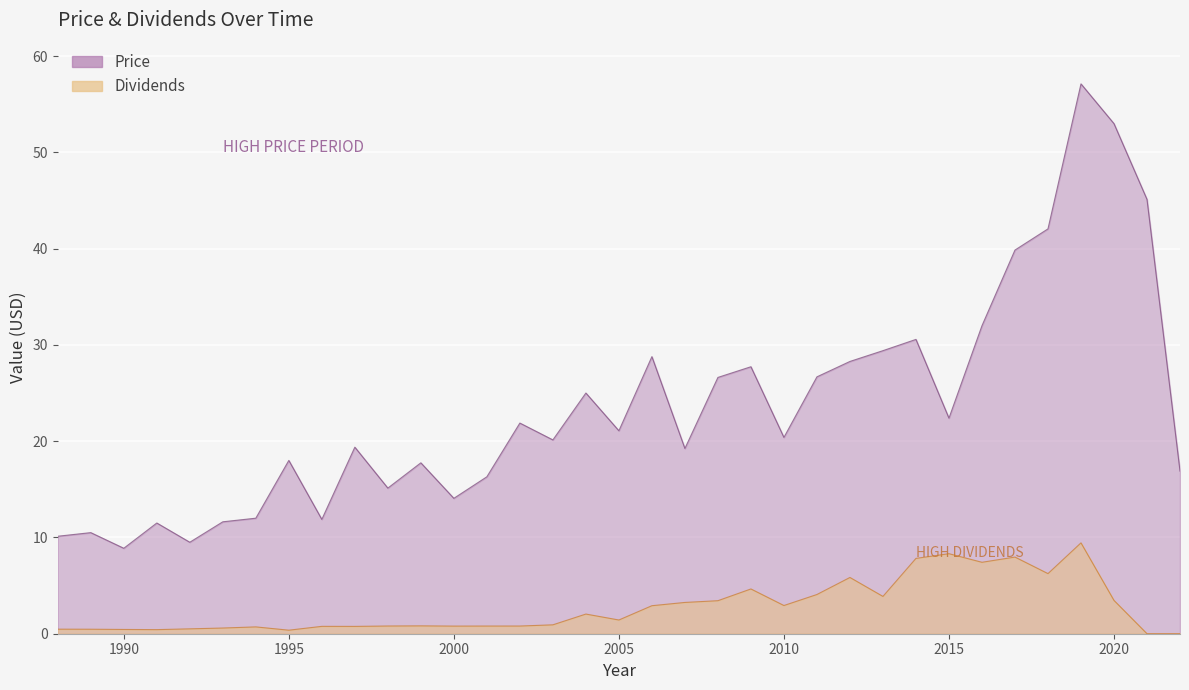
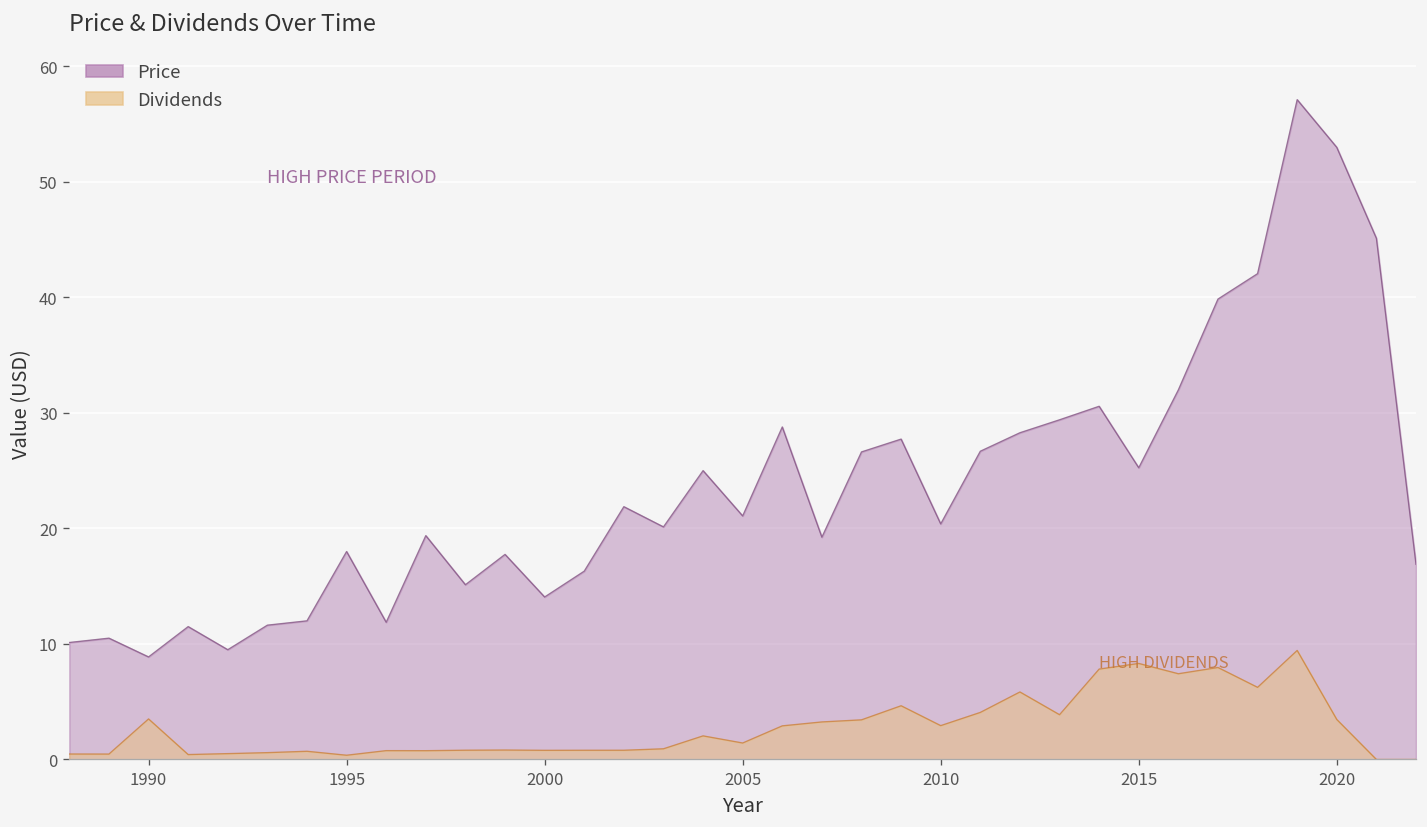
Dividends, 1990: 0 -> 4
Price, 2015: 22 -> 25
